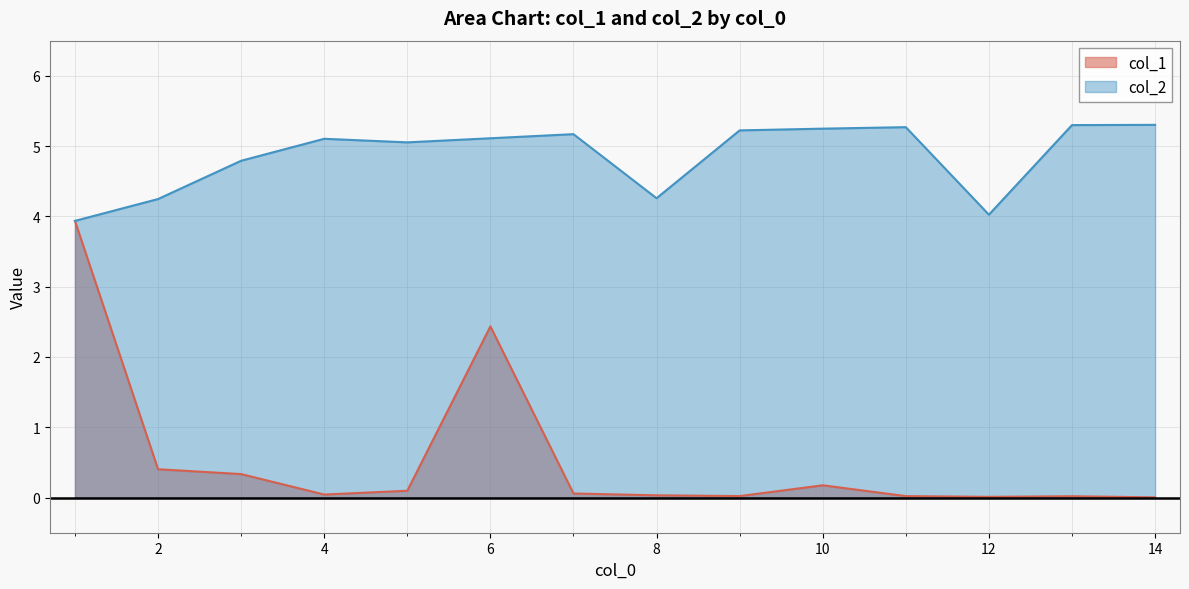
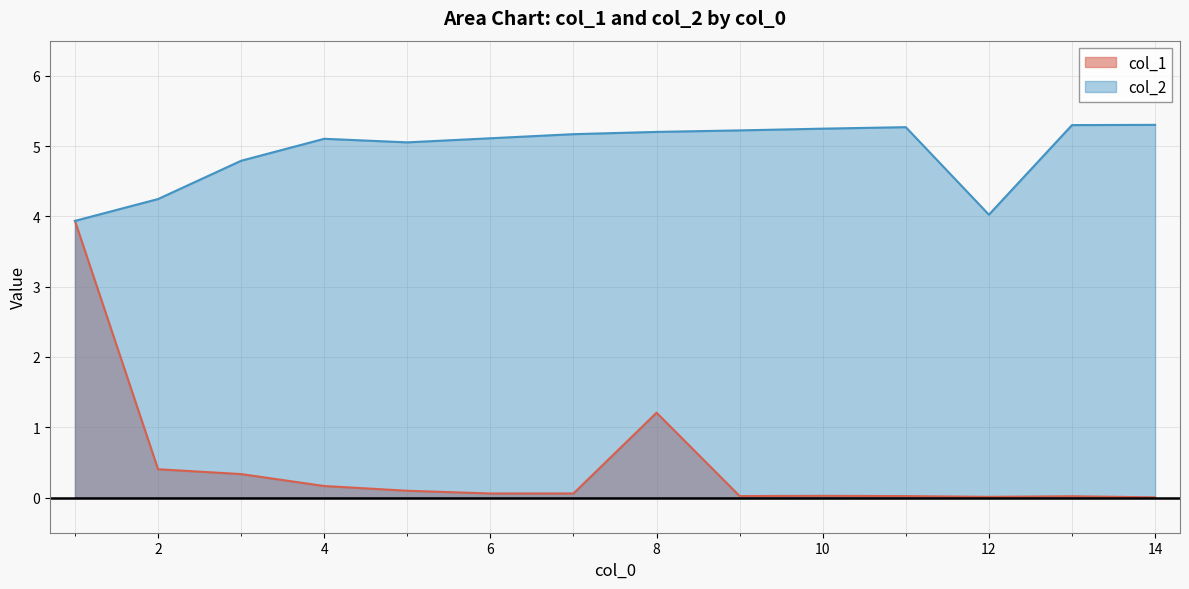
col_1, 4: 0.0 -> 0.2
col_1, 6: 2.4 -> 0.1
col_1, 8: 0.0 -> 1.2
col_2, 8: 4.3 -> 5.2
col_1, 10: 0.2 -> 0.0
